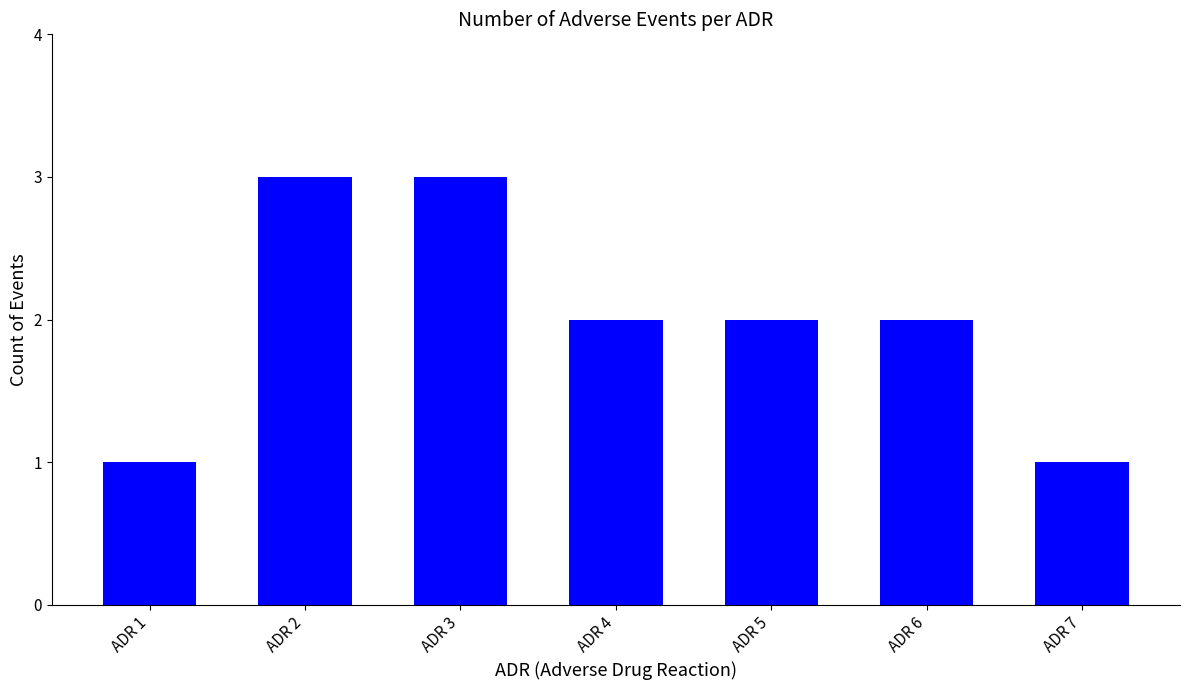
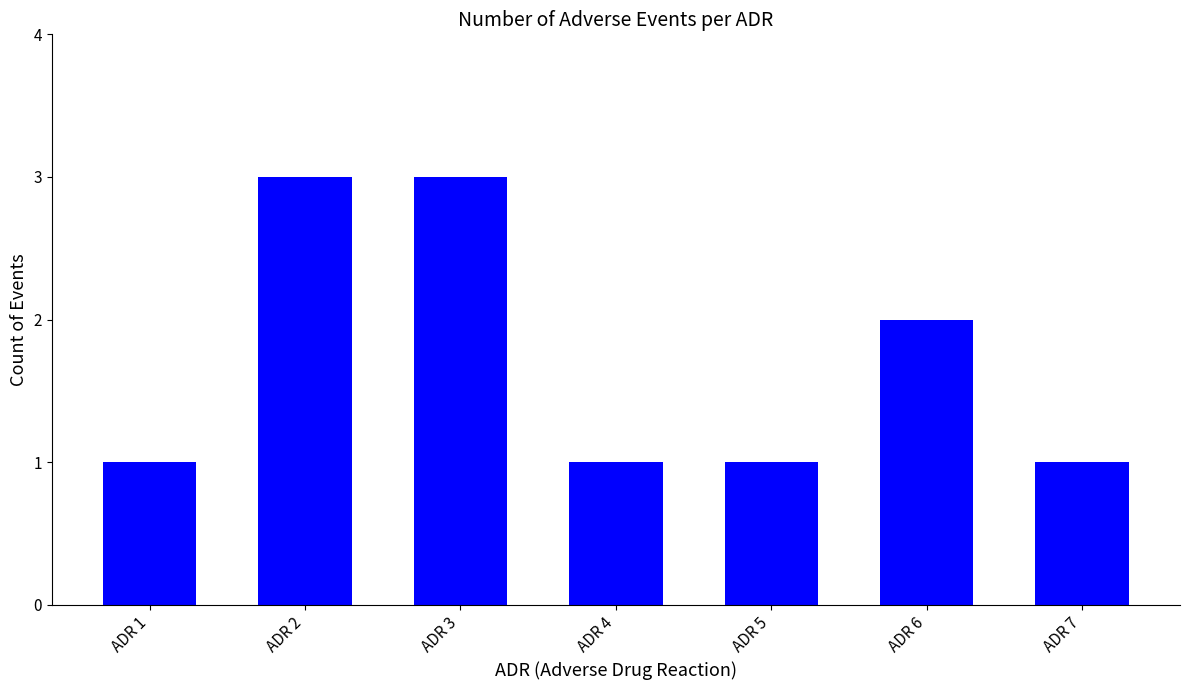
ADR 4: 2 -> 1
ADR 5: 2 -> 1
